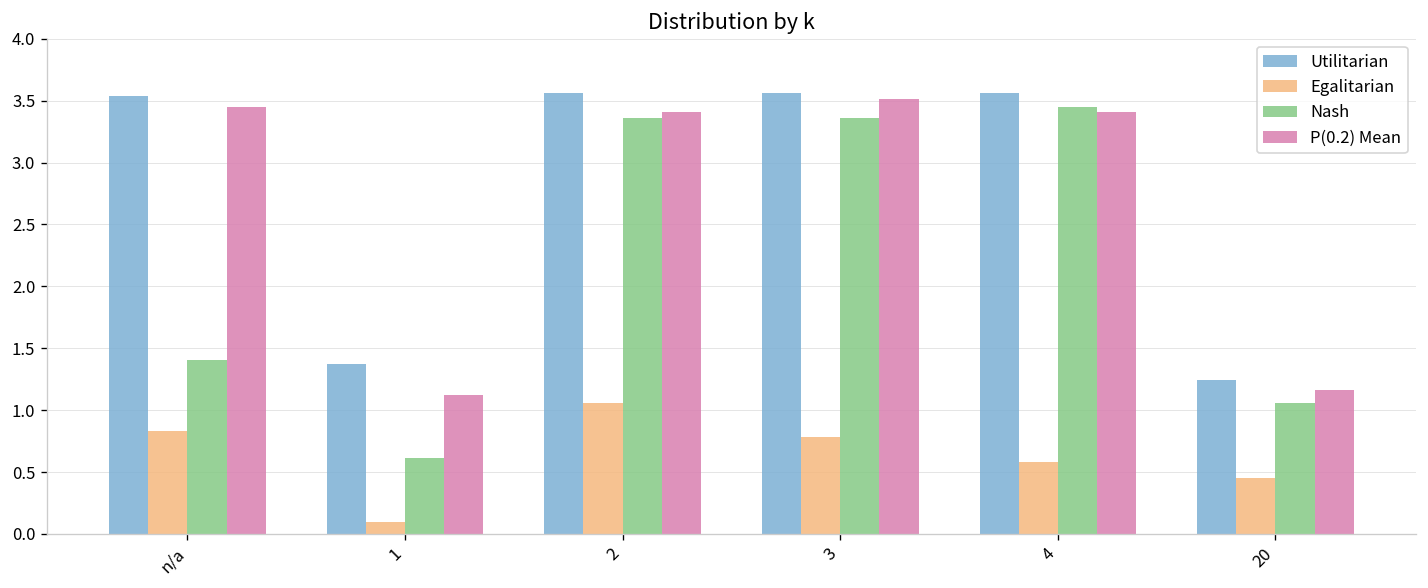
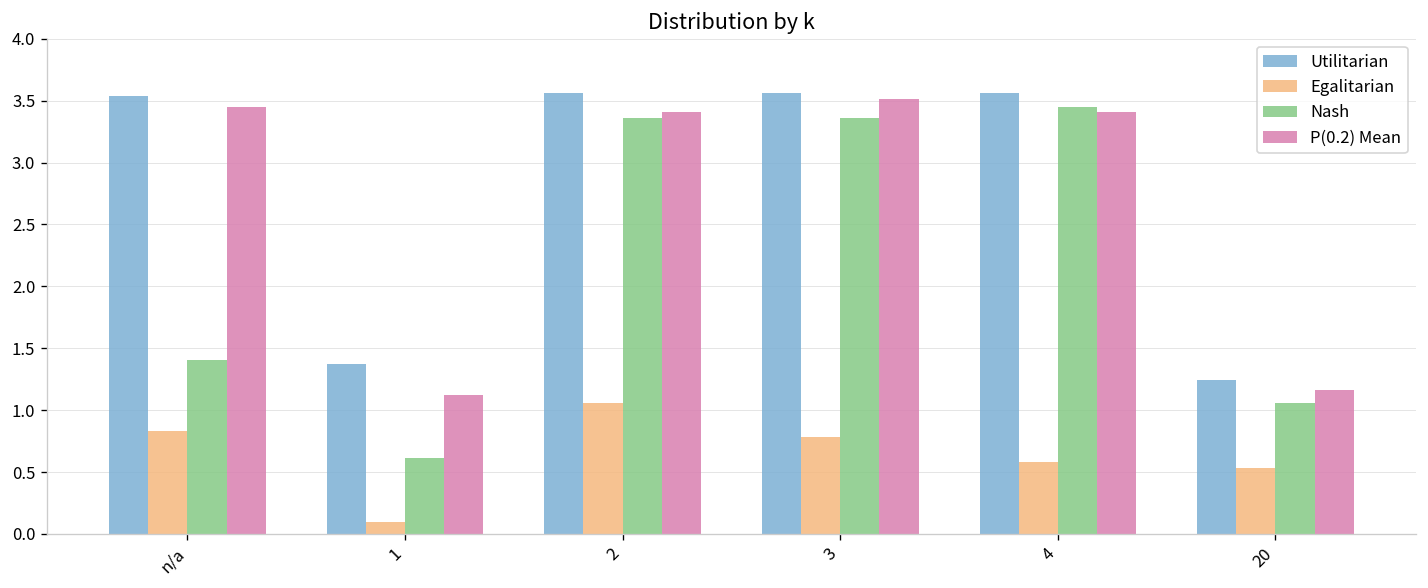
Egalitarian, 20: 0.45 -> 0.53
